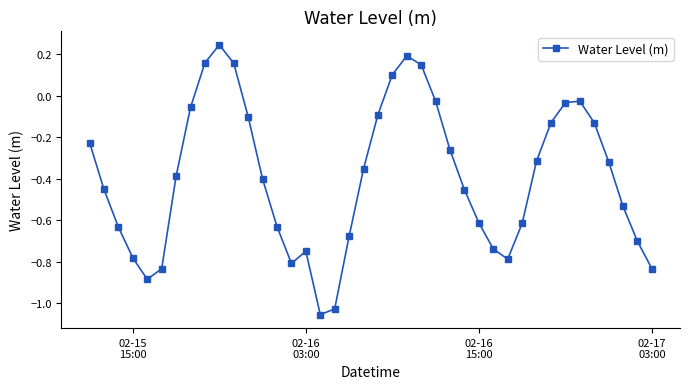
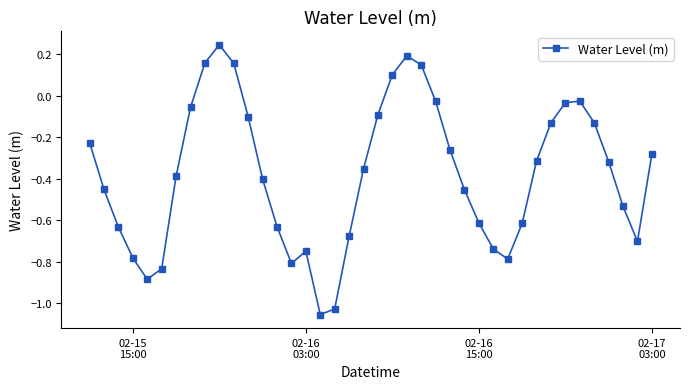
02-17 03:00: -0.83 -> -0.28
